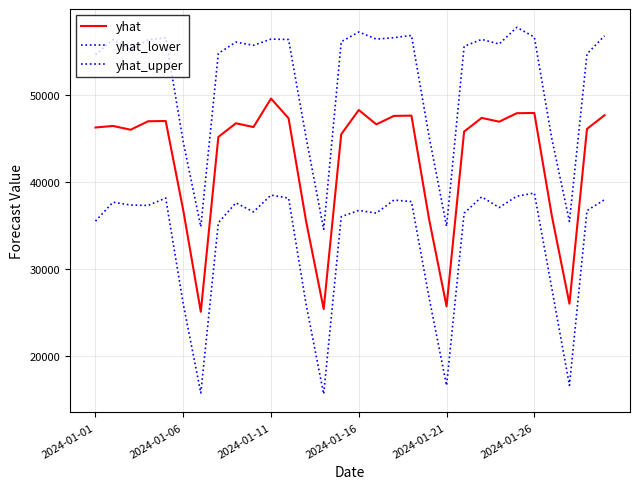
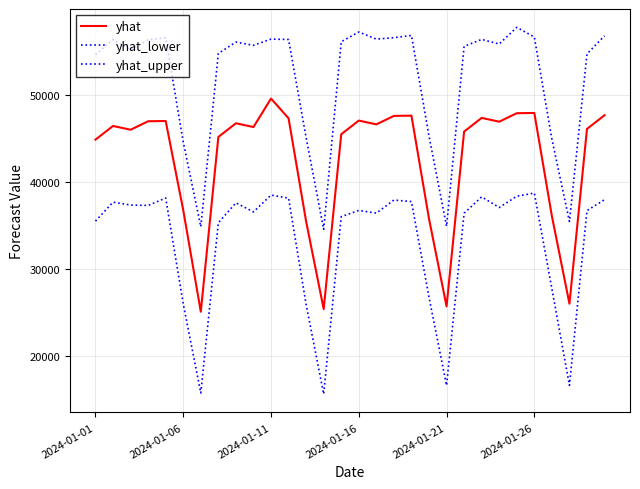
yhat, 2024-01-01: 46000 -> 45000
yhat, 2024-01-16: 48000 -> 47000
